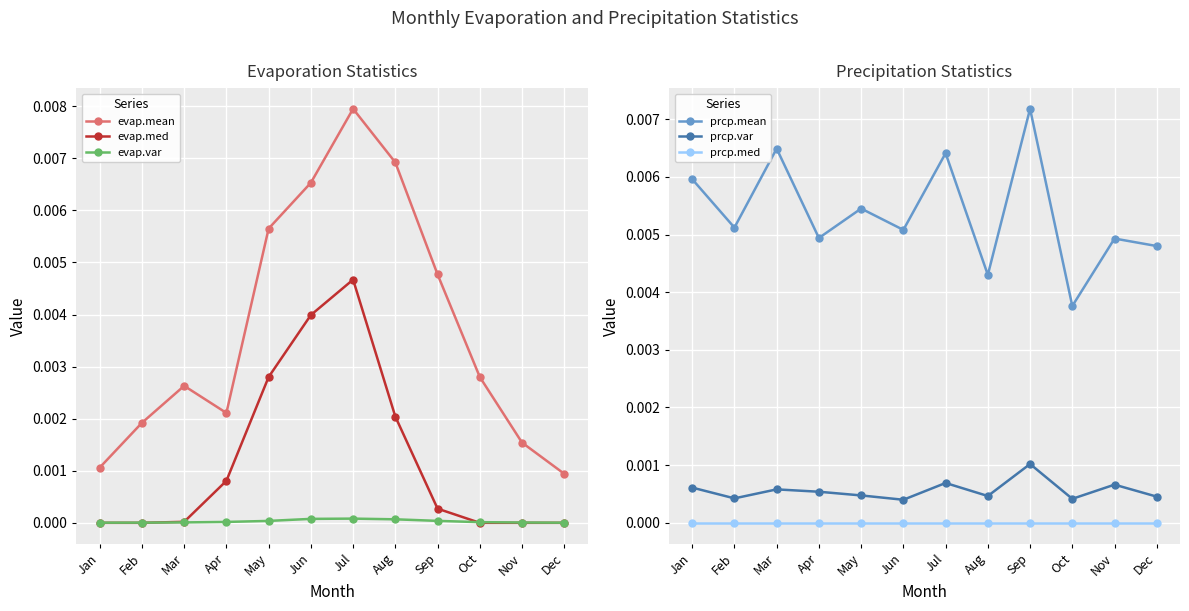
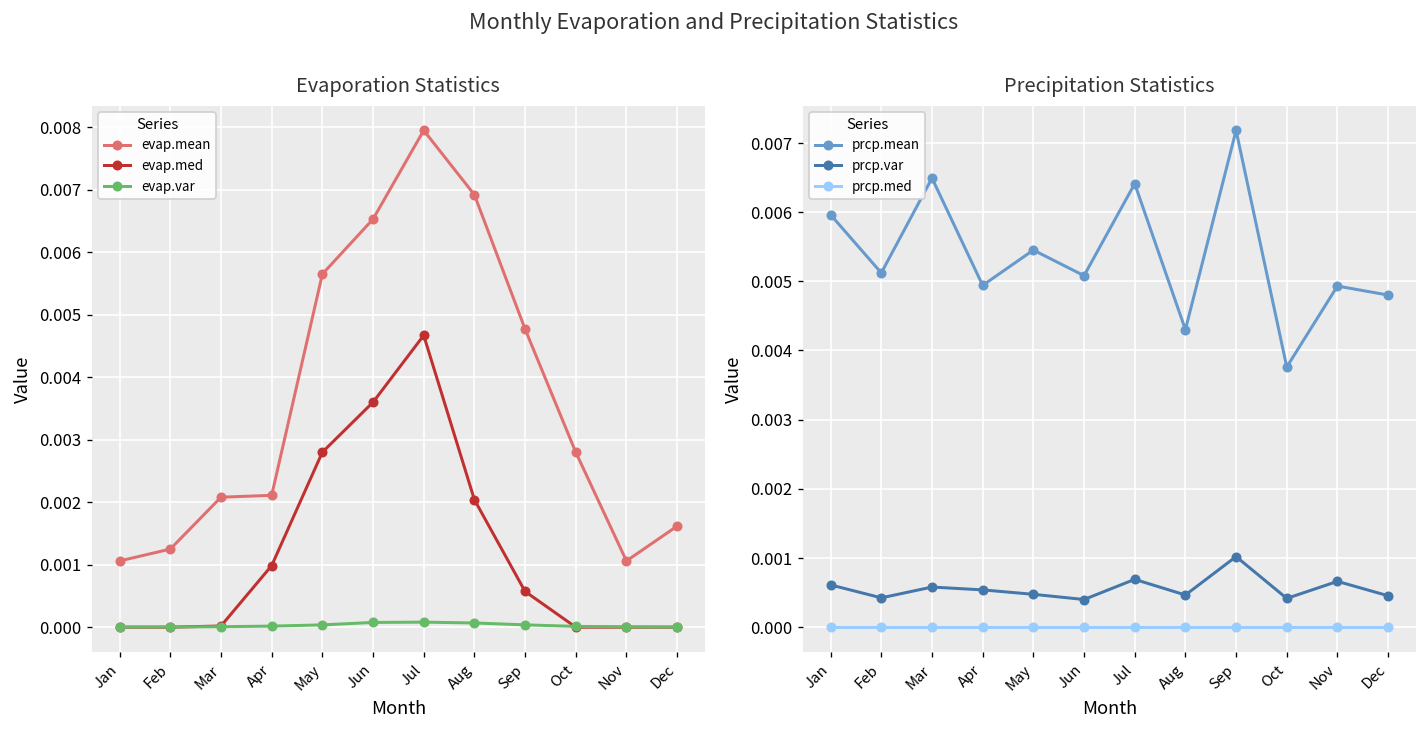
Evaporation Statistics, evap.mean, Feb: 0.0019 -> 0.0013
Evaporation Statistics, evap.mean, Mar: 0.0026 -> 0.0021
Evaporation Statistics, evap.med, Apr: 0.0008 -> 0.0010
Evaporation Statistics, evap.med, Jun: 0.0040 -> 0.0036
Evaporation Statistics, evap.med, Sep: 0.0003 -> 0.0006
Evaporation Statistics, evap.mean, Nov: 0.0015 -> 0.0011
Evaporation Statistics, evap.mean, Dec: 0.0009 -> 0.0016
